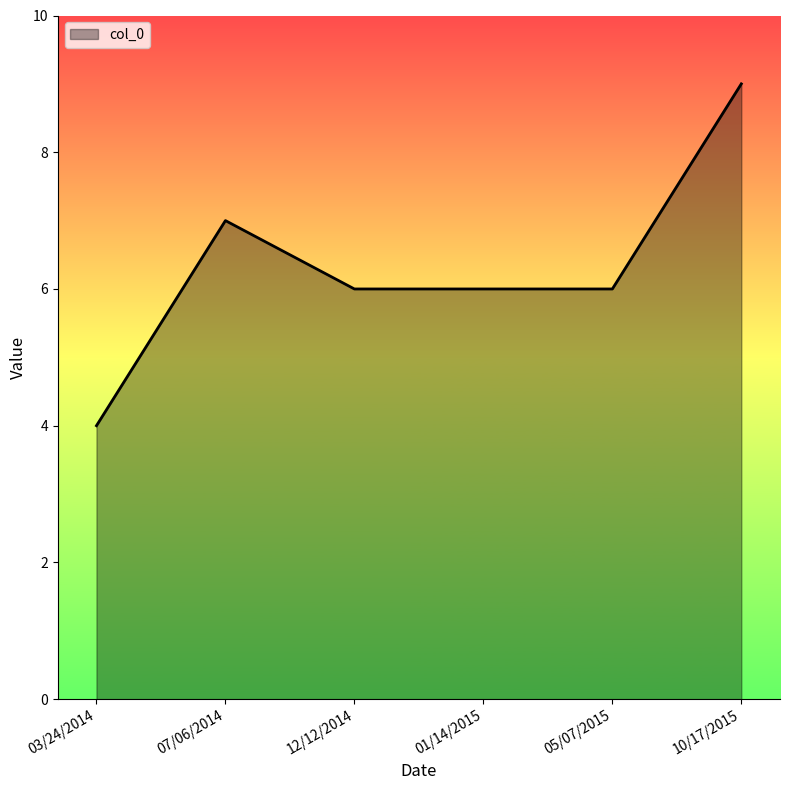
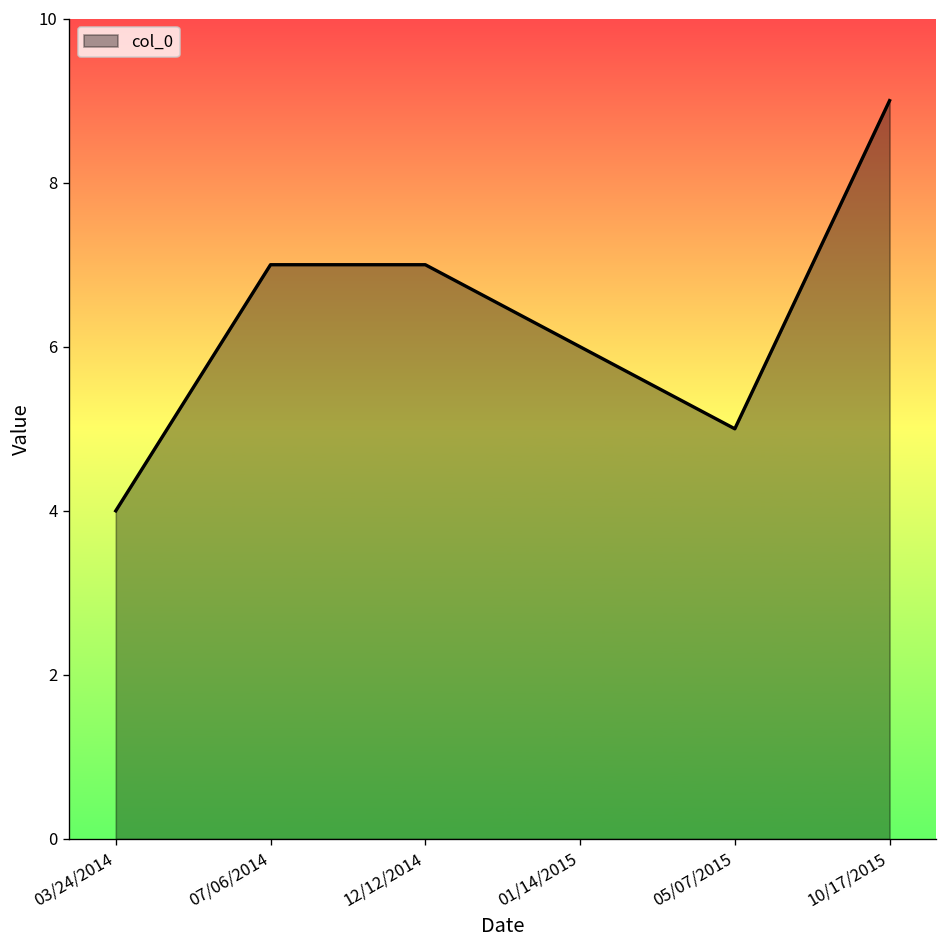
12/12/2014: 6 -> 7
05/07/2015: 6 -> 5
